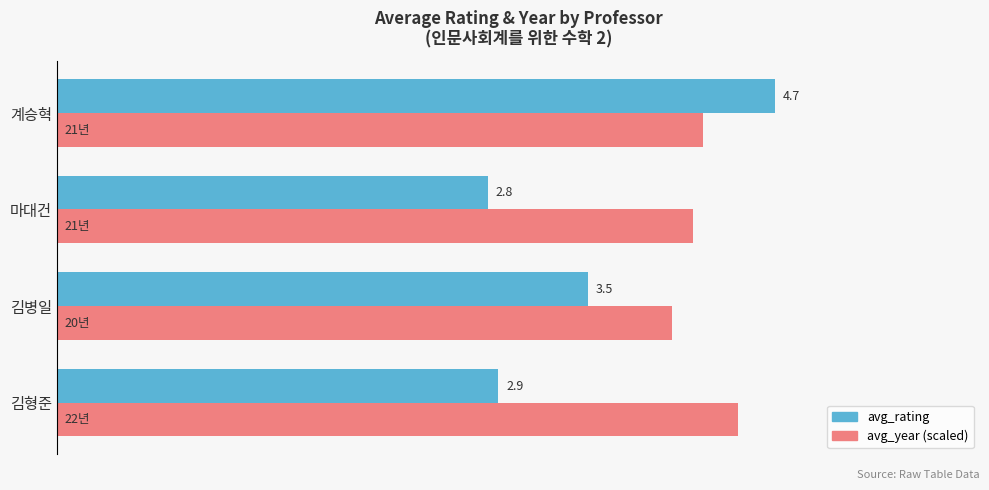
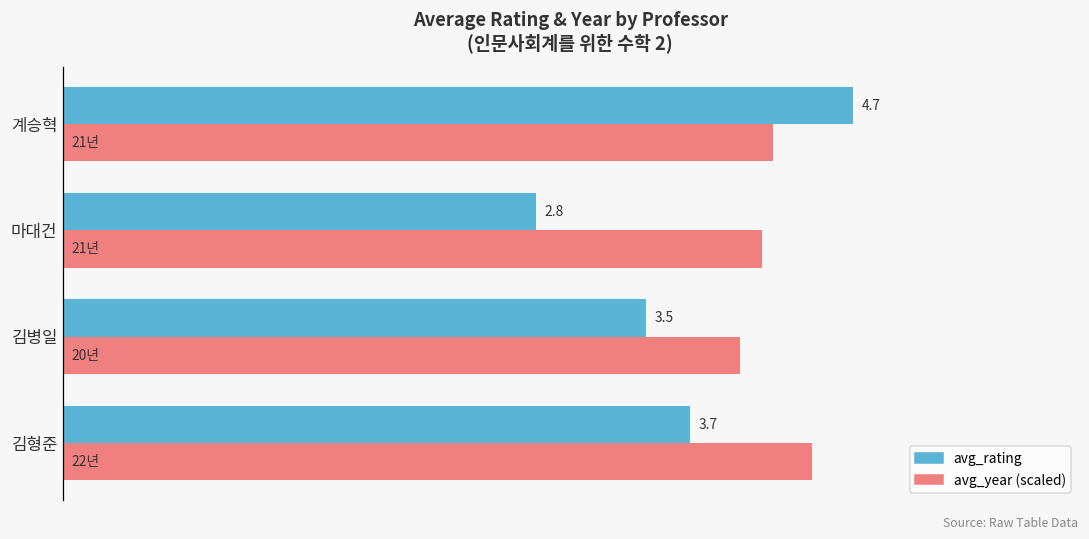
avg_rating, 김형준: 2.9 -> 3.7
